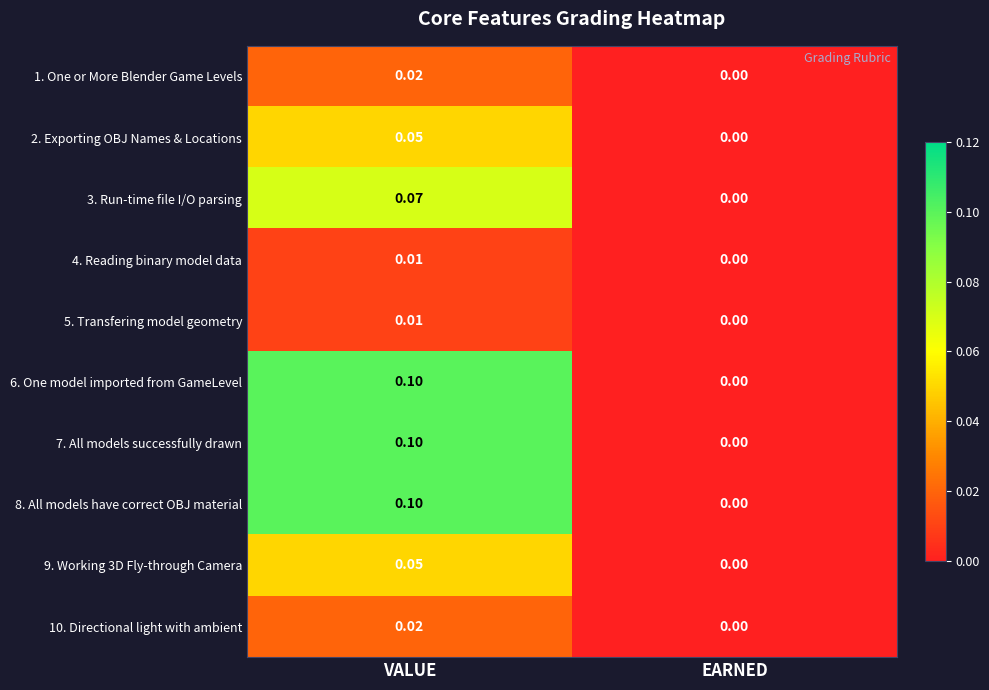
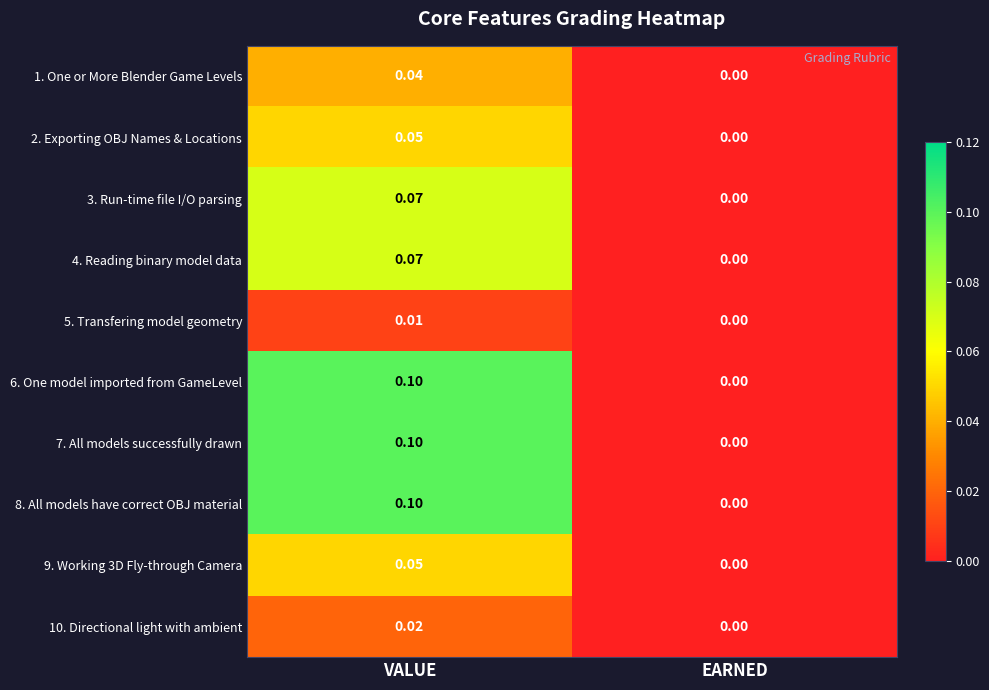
1. One or More Blender Game Levels, VALUE: 0.02 -> 0.04
4. Reading binary model data, VALUE: 0.01 -> 0.07
